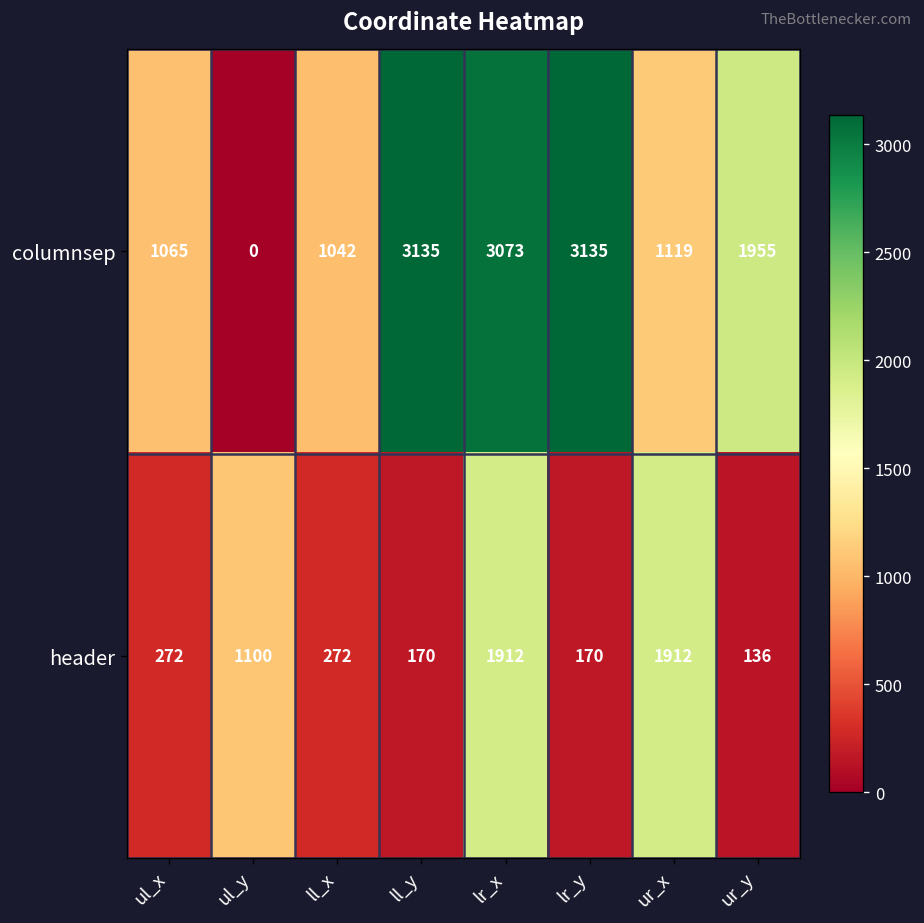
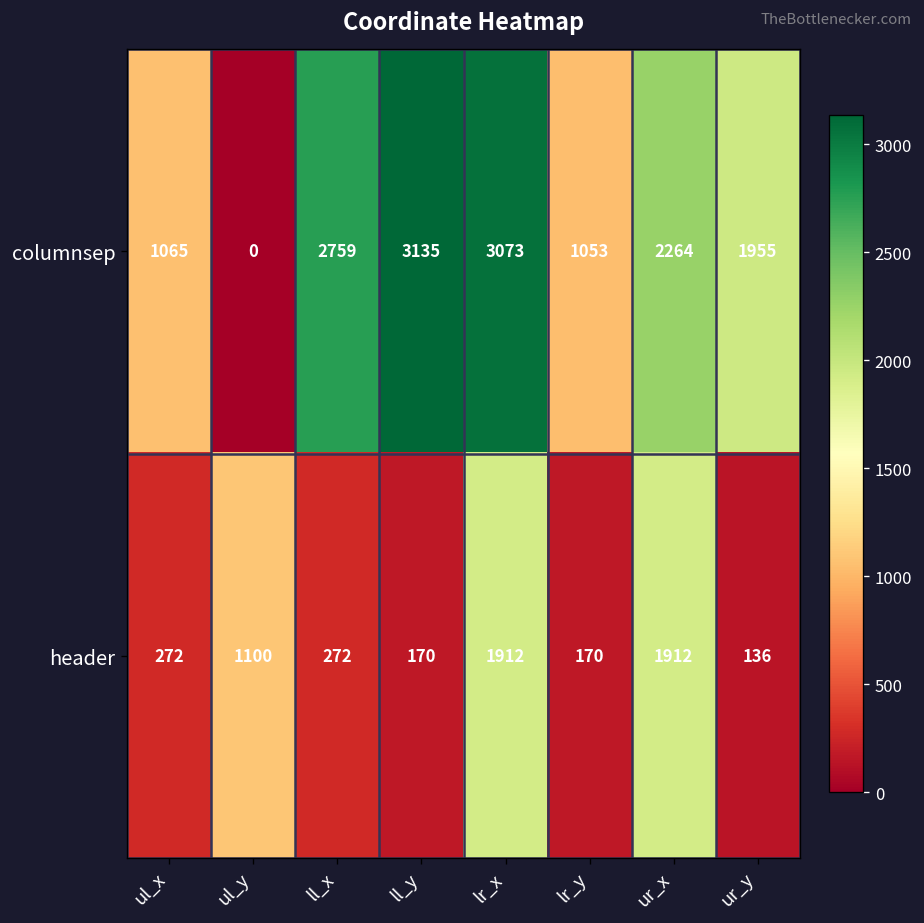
columnsep, ll_x: 1042 -> 2759
columnsep, lr_y: 3135 -> 1053
columnsep, ur_x: 1119 -> 2264
